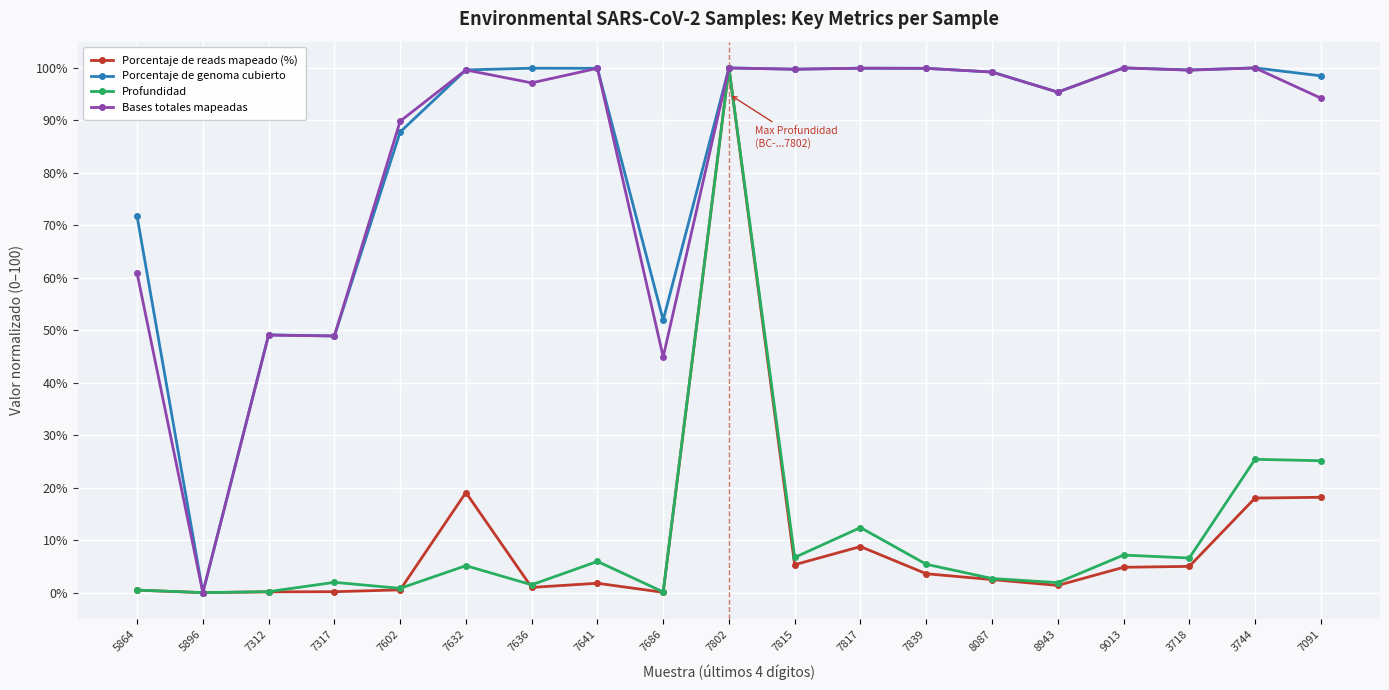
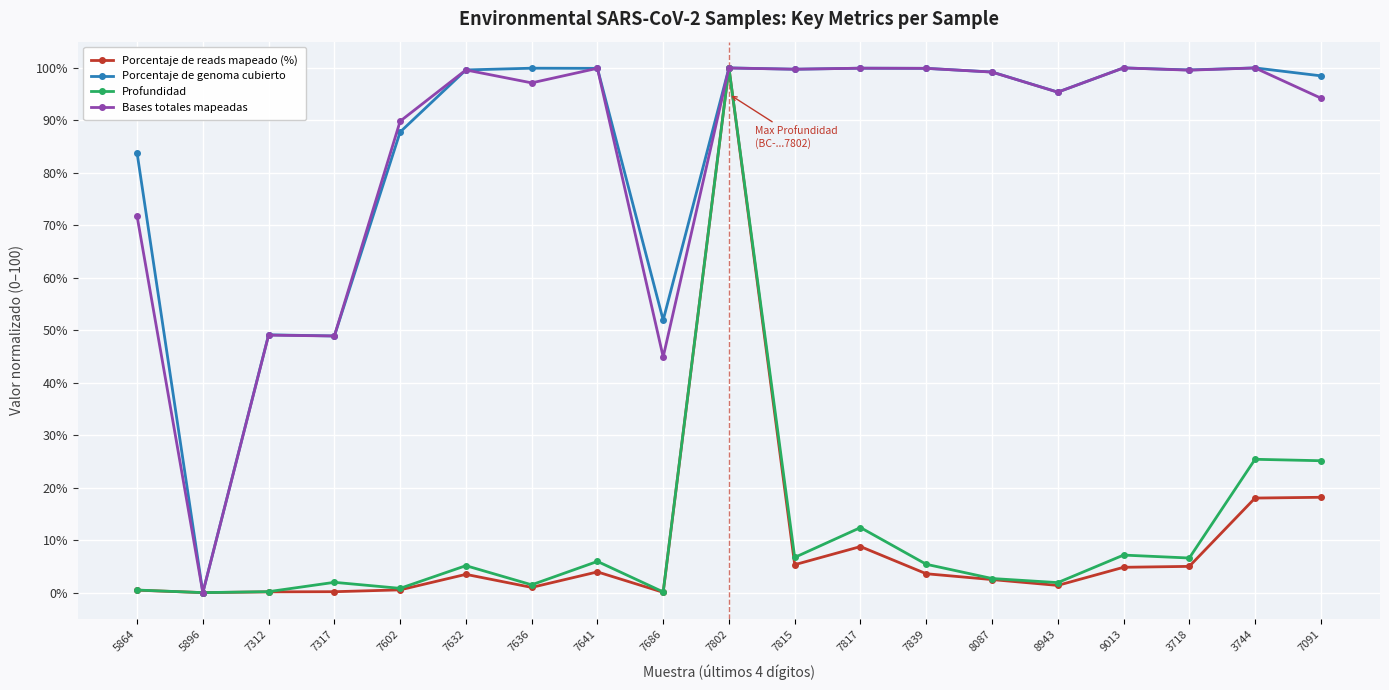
Porcentaje de genoma cubierto, 5864: 72% -> 84%
Bases totales mapeadas, 5864: 61% -> 72%
Porcentaje de reads mapeado (%), 7632: 19% -> 3%
Porcentaje de reads mapeado (%), 7641: 2% -> 4%
